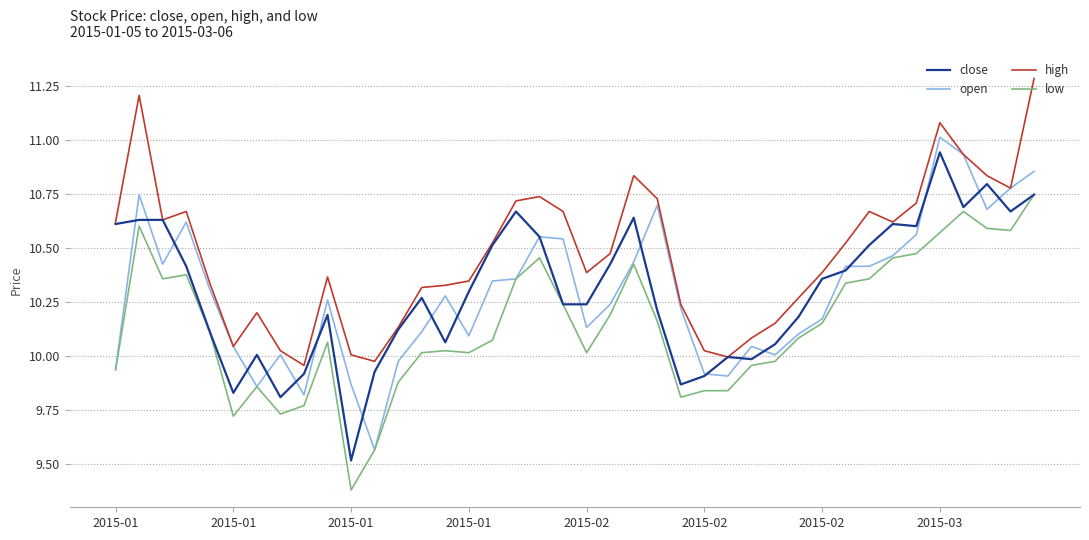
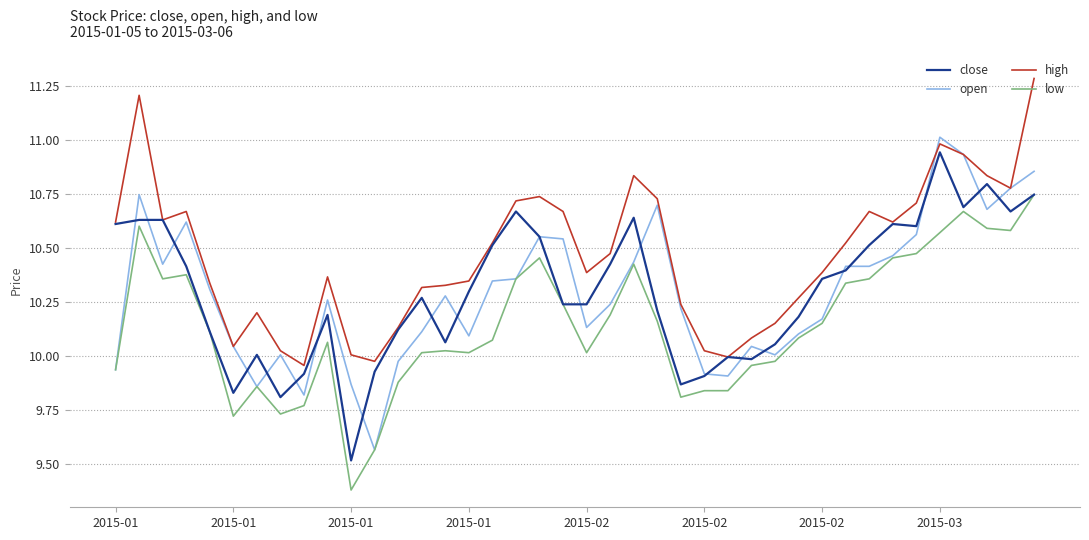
high, 2015-03: 11.08 -> 10.98
